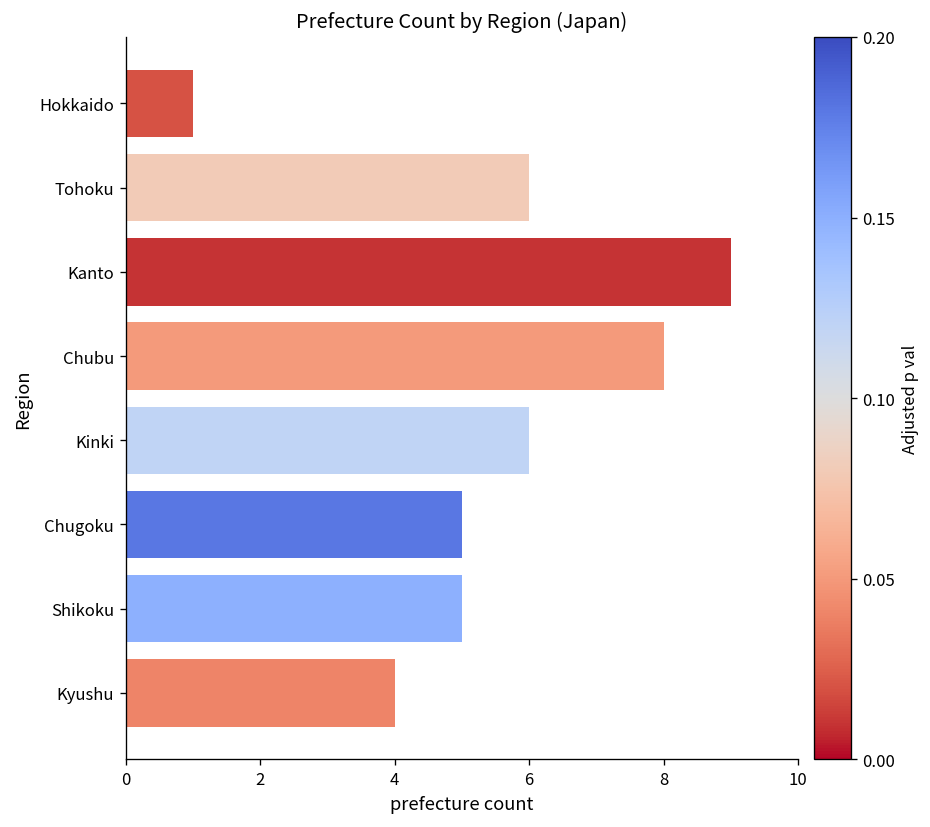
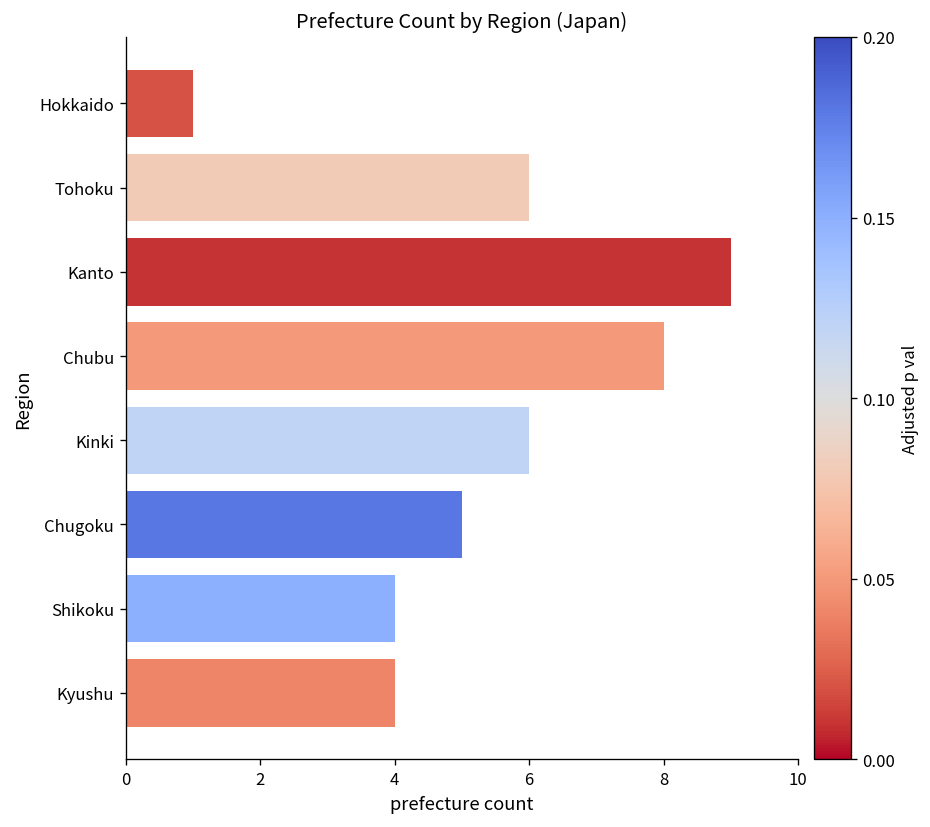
Shikoku: 5 -> 4
